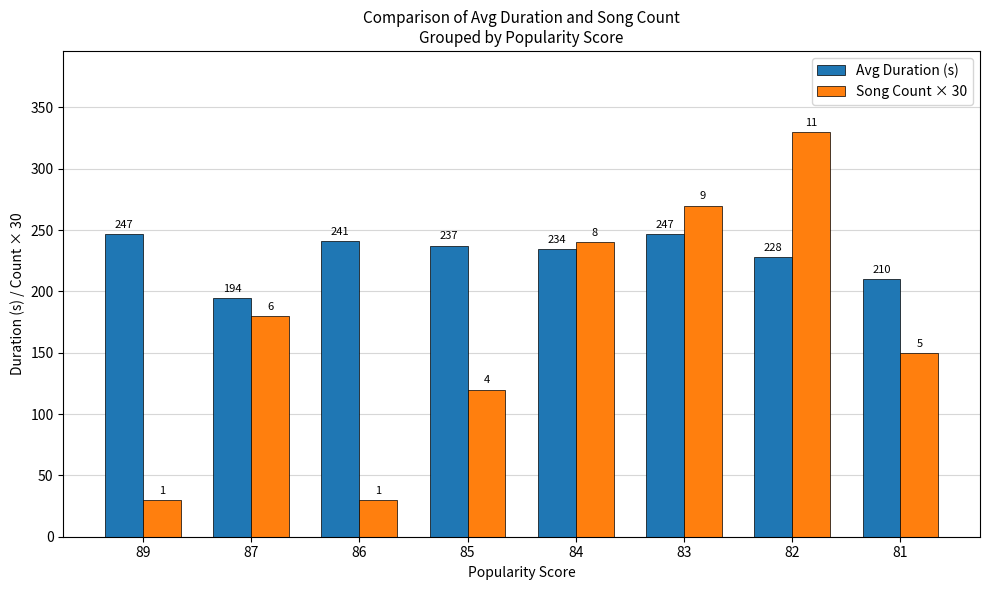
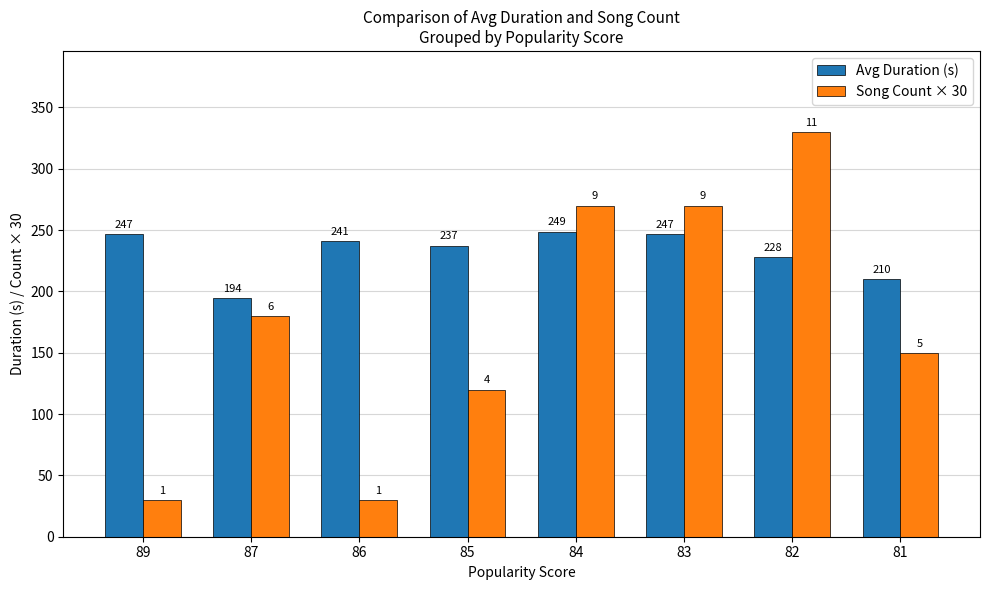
Avg Duration (s), 84: 234 -> 249
Song Count × 30, 84: 8 -> 9
